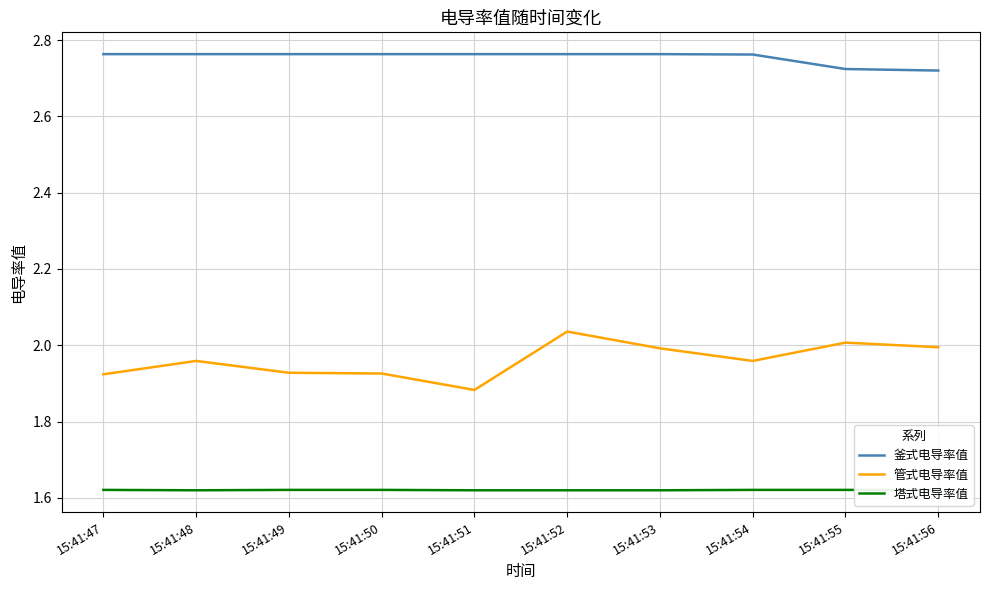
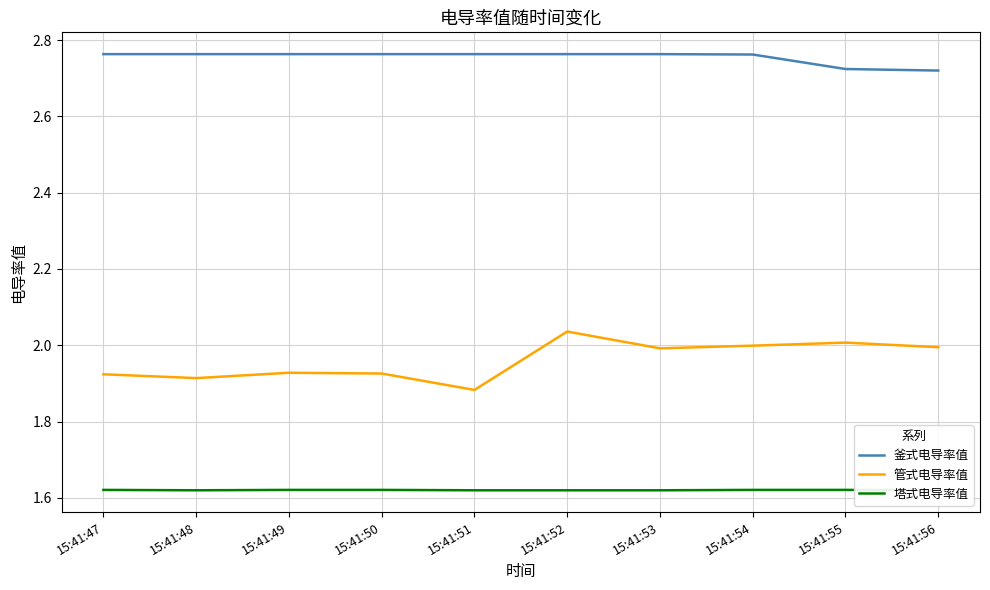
管式电导率值, 15:41:48: 1.96 -> 1.91
管式电导率值, 15:41:54: 1.96 -> 2.00
